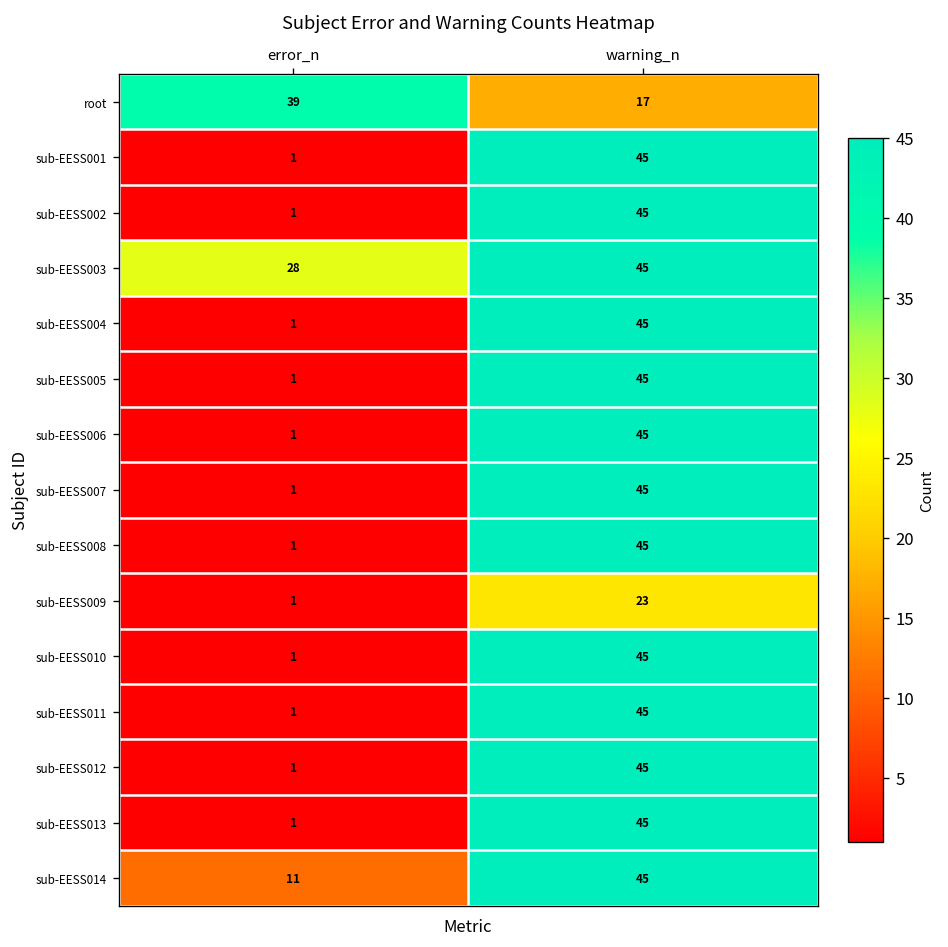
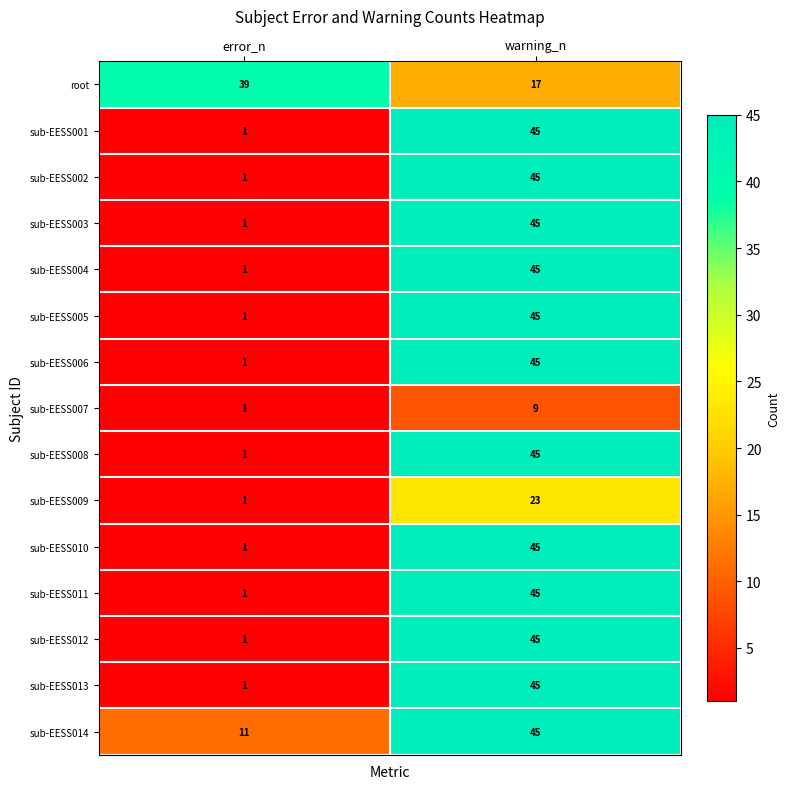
sub-EESS003, error_n: 28 -> 1
sub-EESS007, warning_n: 45 -> 9
